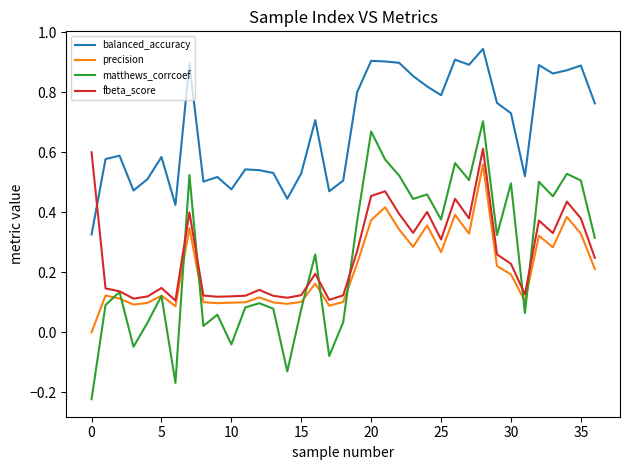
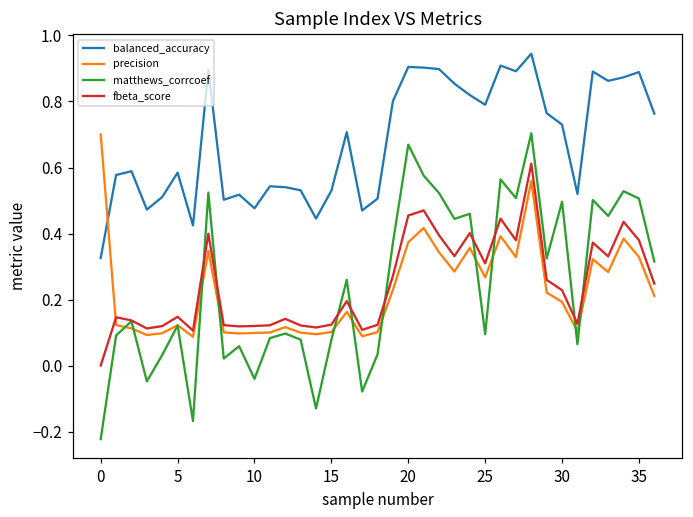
precision, 0: 0.0 -> 0.7
fbeta_score, 0: 0.6 -> 0.0
matthews_corrcoef, 25: 0.38 -> 0.10
